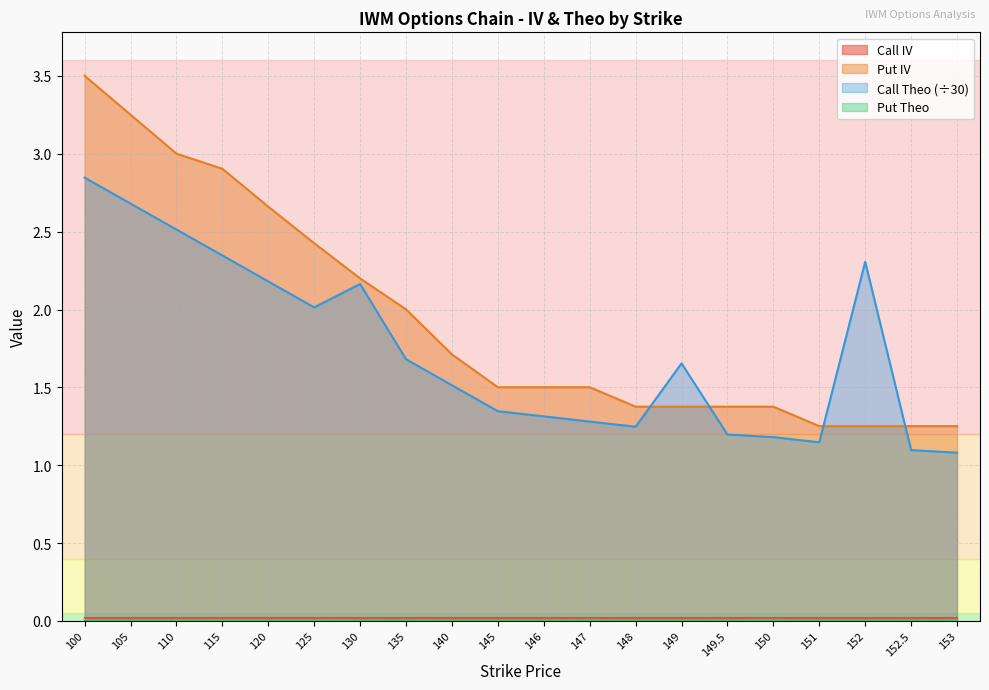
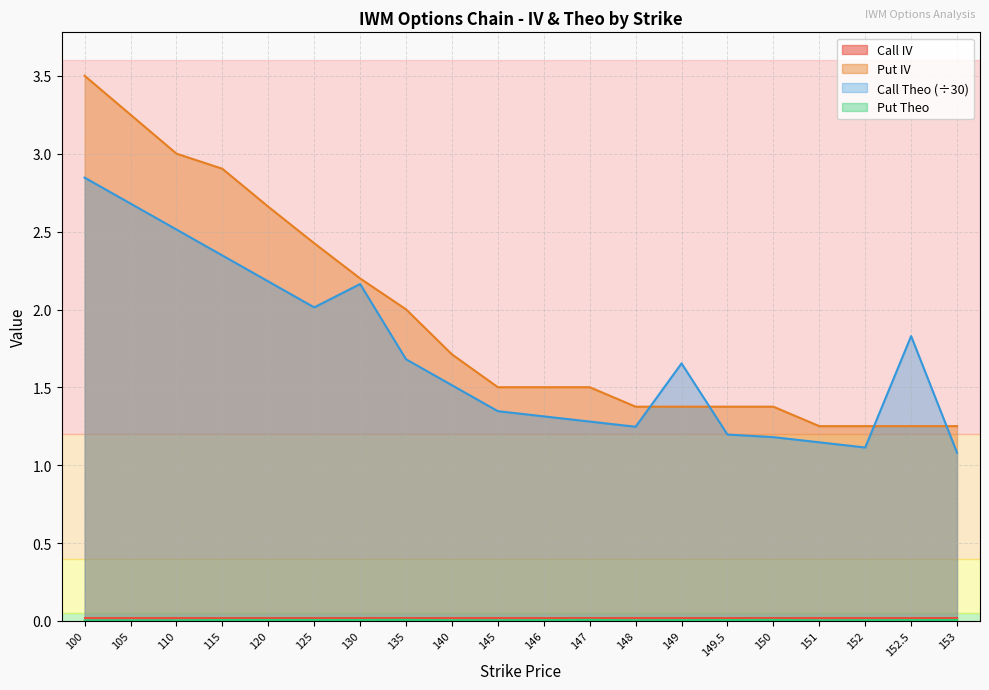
Call Theo (÷30), 152: 2.31 -> 1.11
Call Theo (÷30), 152.5: 1.10 -> 1.83
